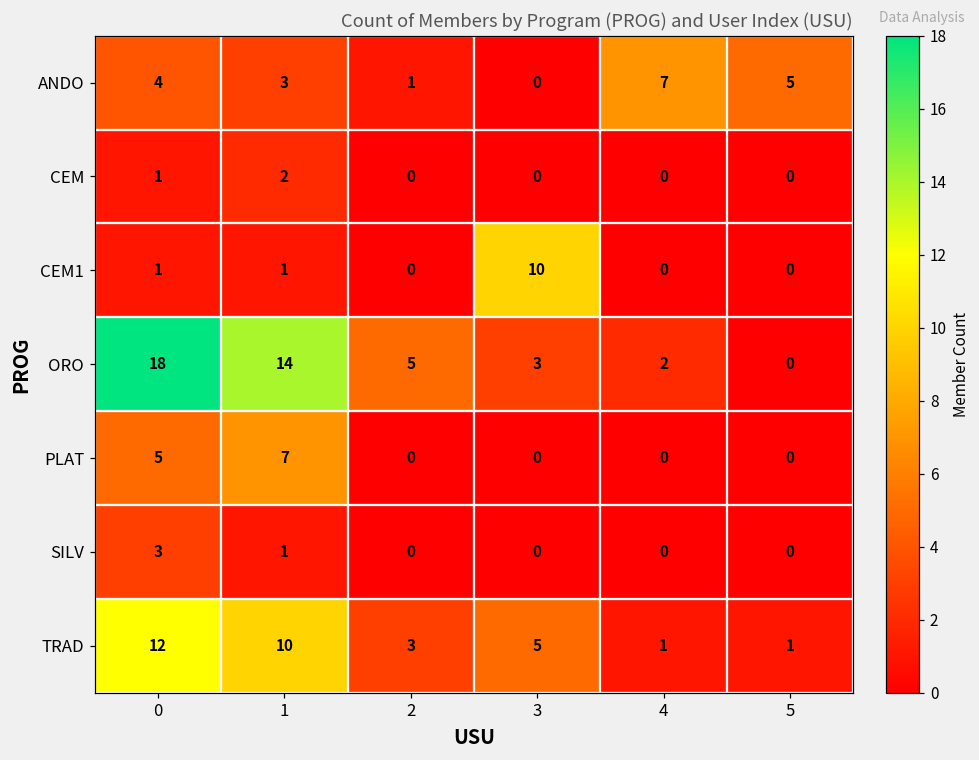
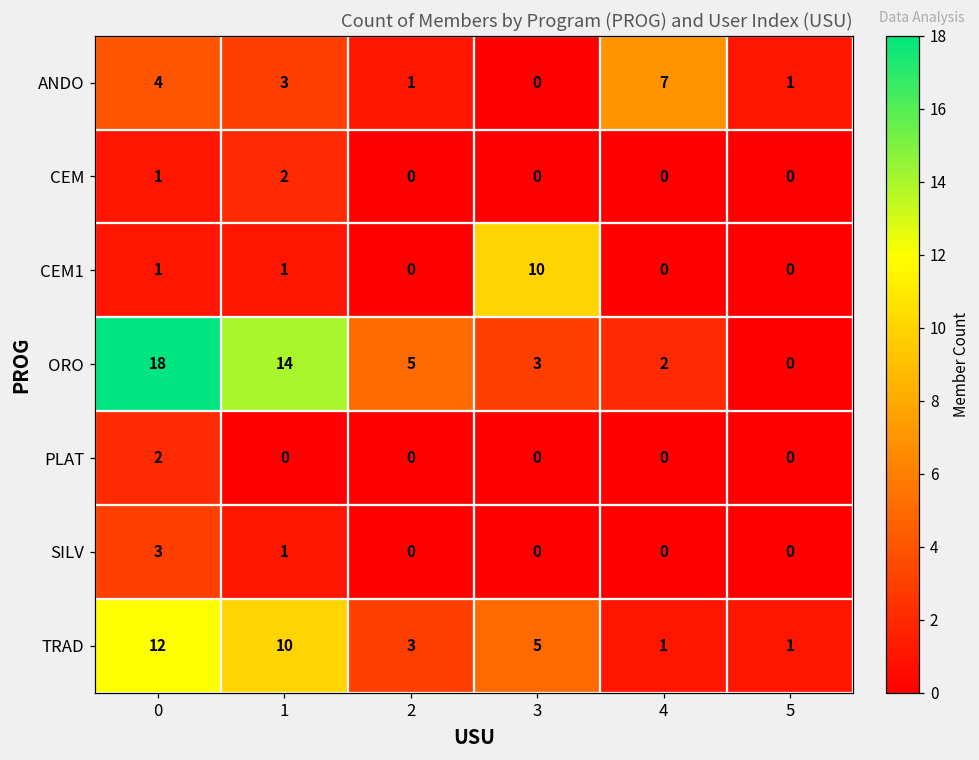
ANDO, 5: 5 -> 1
PLAT, 0: 5 -> 2
PLAT, 1: 7 -> 0
